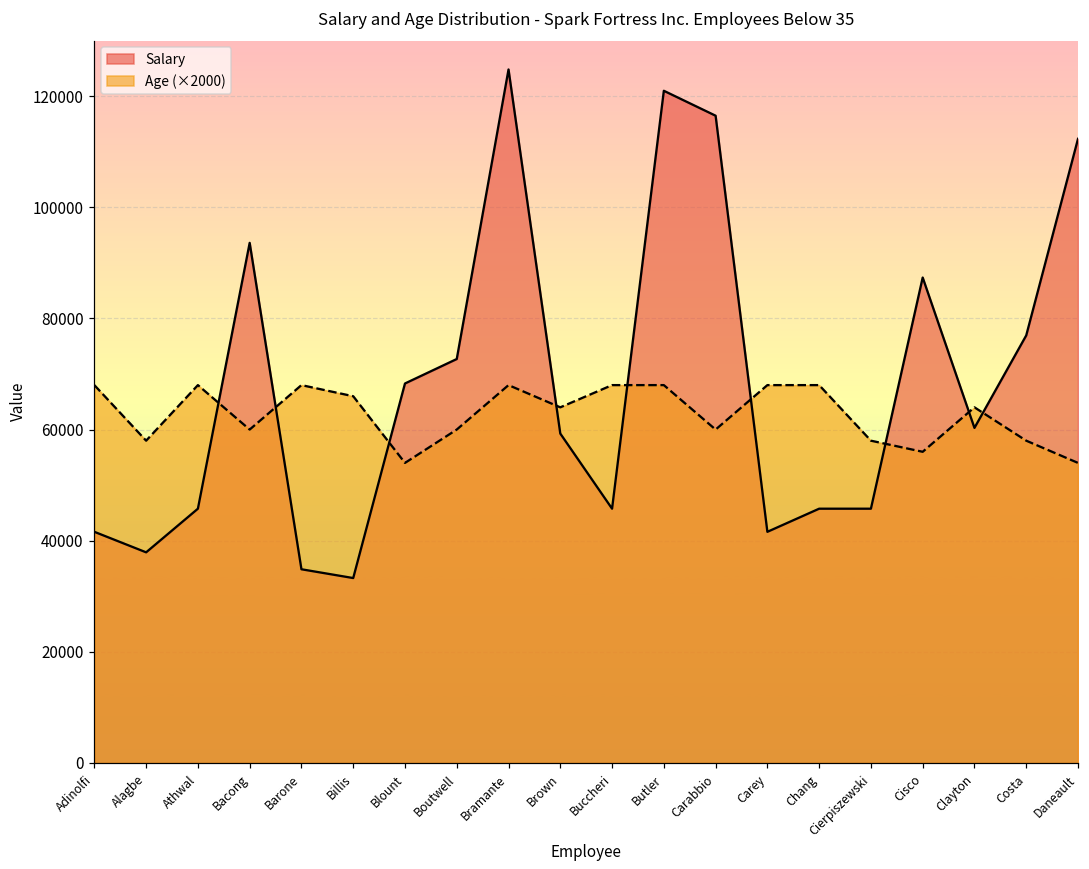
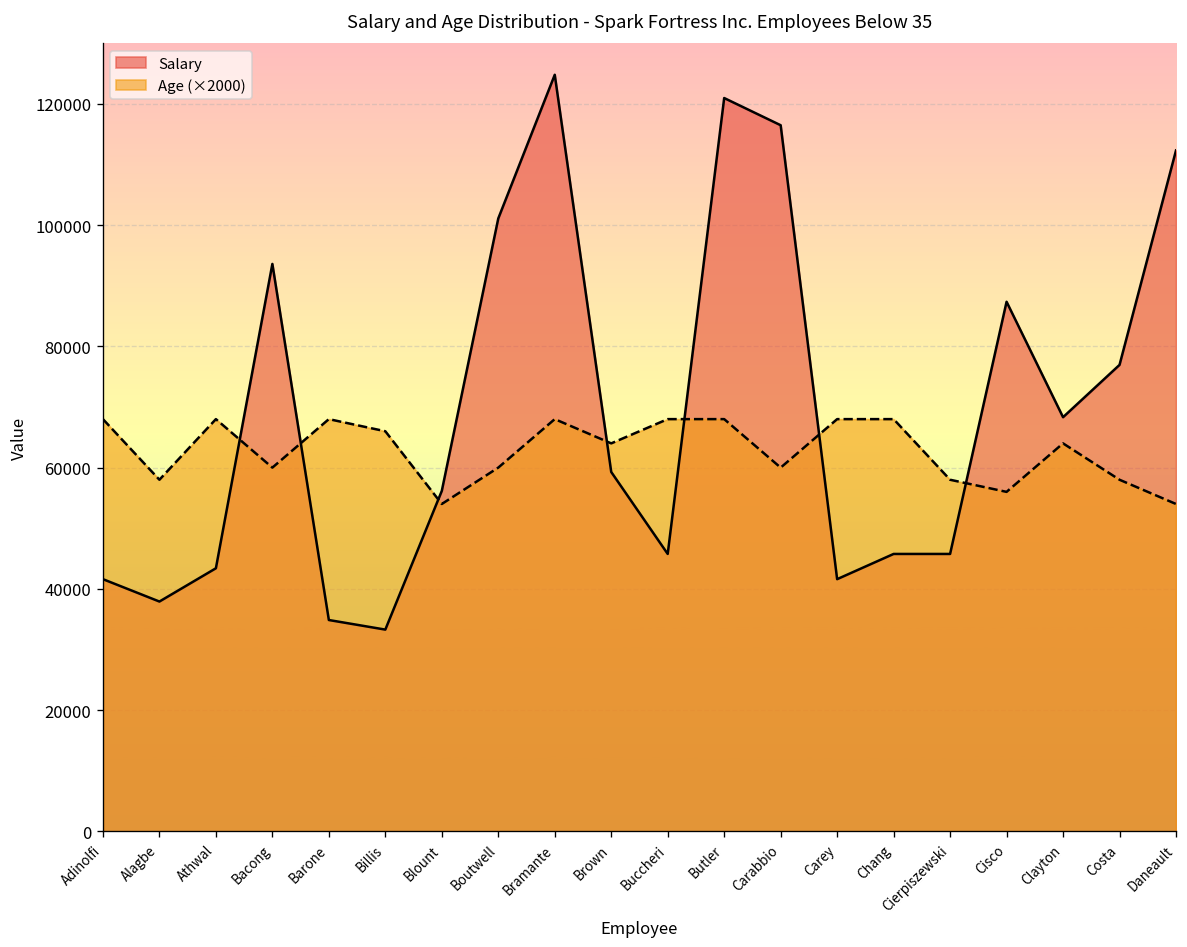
Salary, Athwal: 46000 -> 43000
Salary, Blount: 68000 -> 56000
Salary, Boutwell: 73000 -> 101000
Salary, Clayton: 60000 -> 68000
